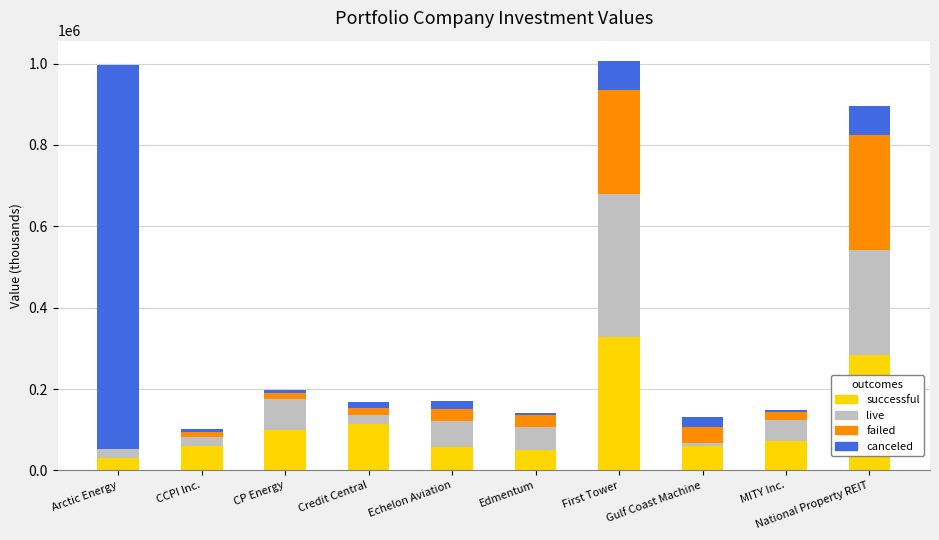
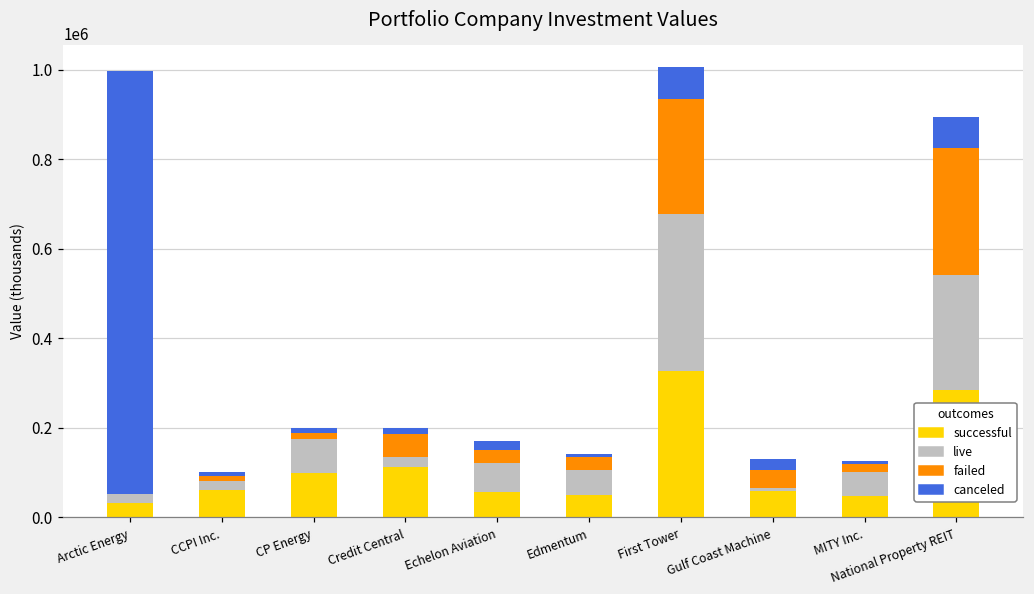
failed, Credit Central: 20000 -> 50000
successful, MITY Inc.: 70000 -> 50000
